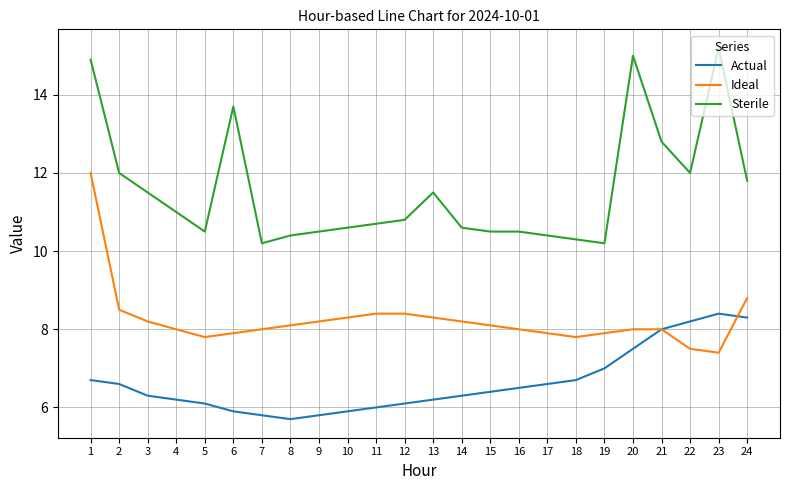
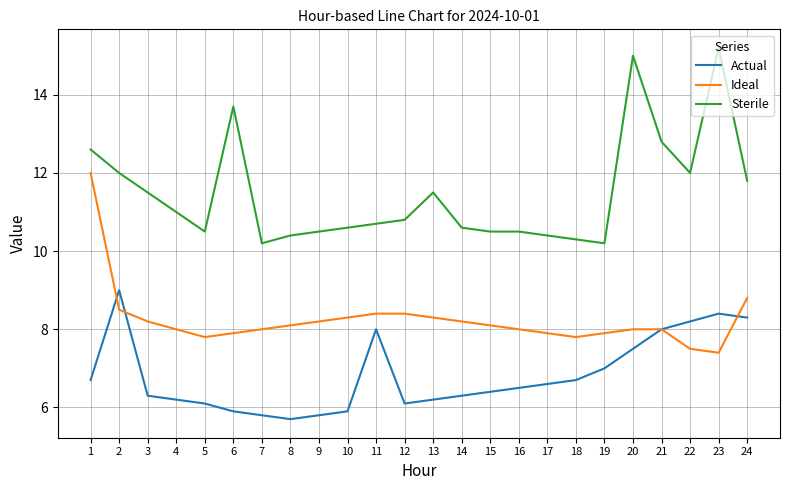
Sterile, 1: 14.9 -> 12.6
Actual, 2: 6.6 -> 9.0
Actual, 11: 6 -> 8
